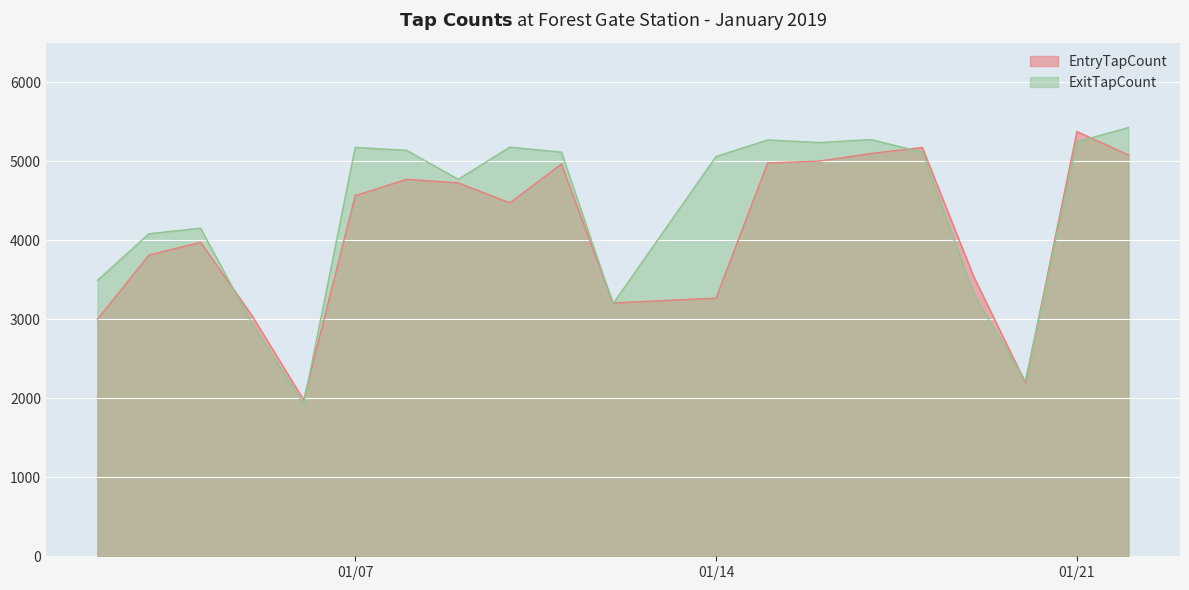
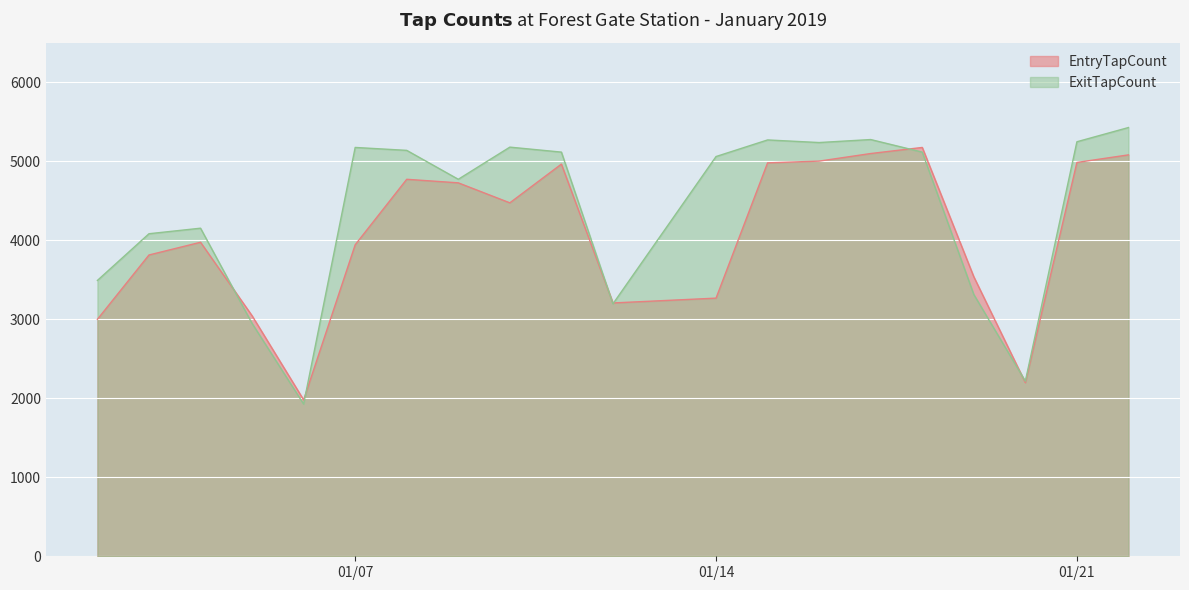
EntryTapCount, 01/07: 4600 -> 3900
EntryTapCount, 01/21: 5400 -> 5000
